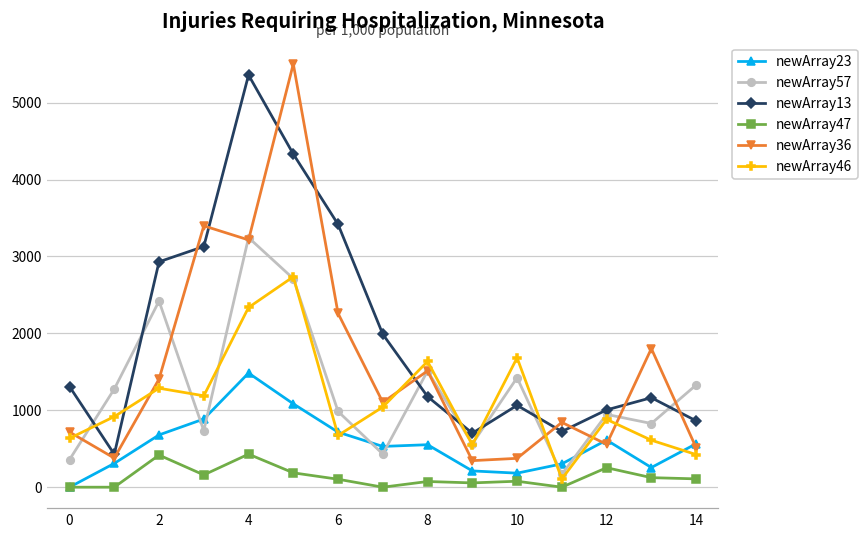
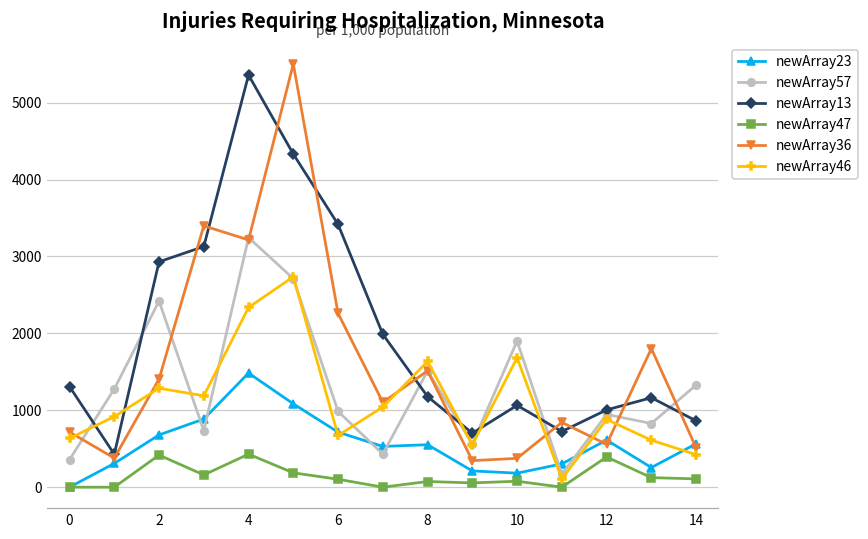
newArray57, 10: 1400 -> 1900
newArray47, 12: 300 -> 400
